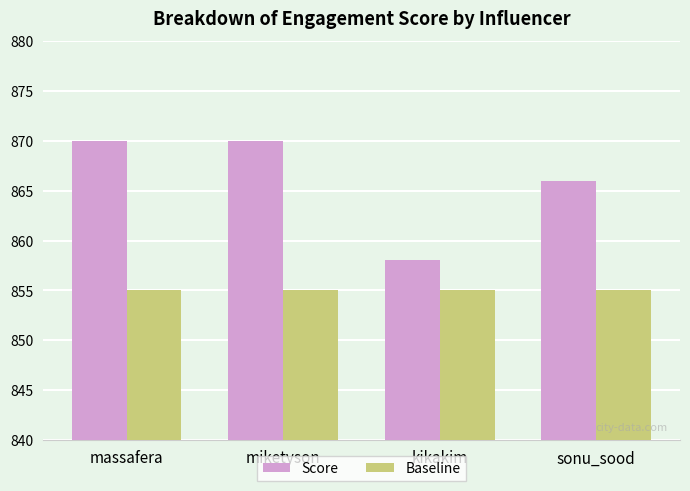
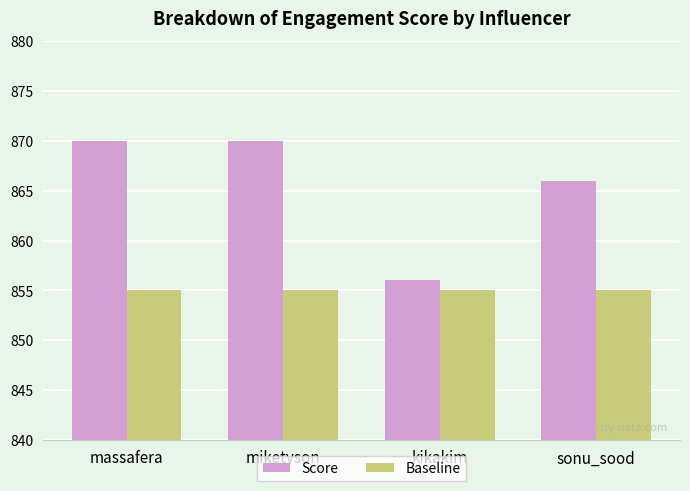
Score, kikakim: 858 -> 856
